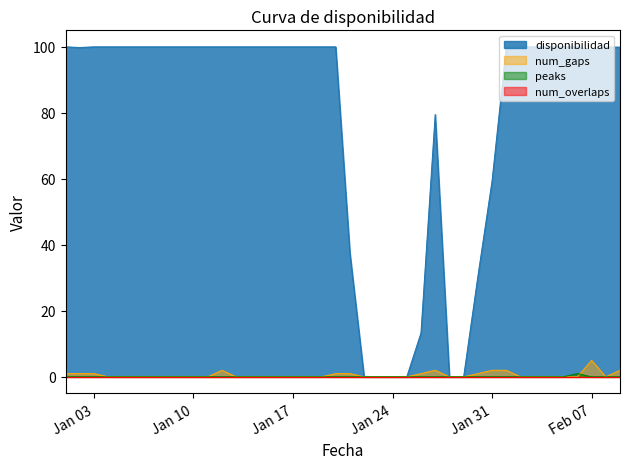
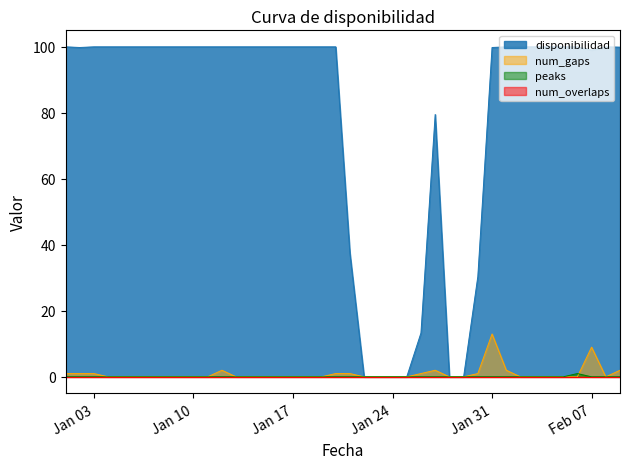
disponibilidad, Jan 31: 59 -> 100
num_gaps, Jan 31: 2 -> 13
num_gaps, Feb 07: 5 -> 9
